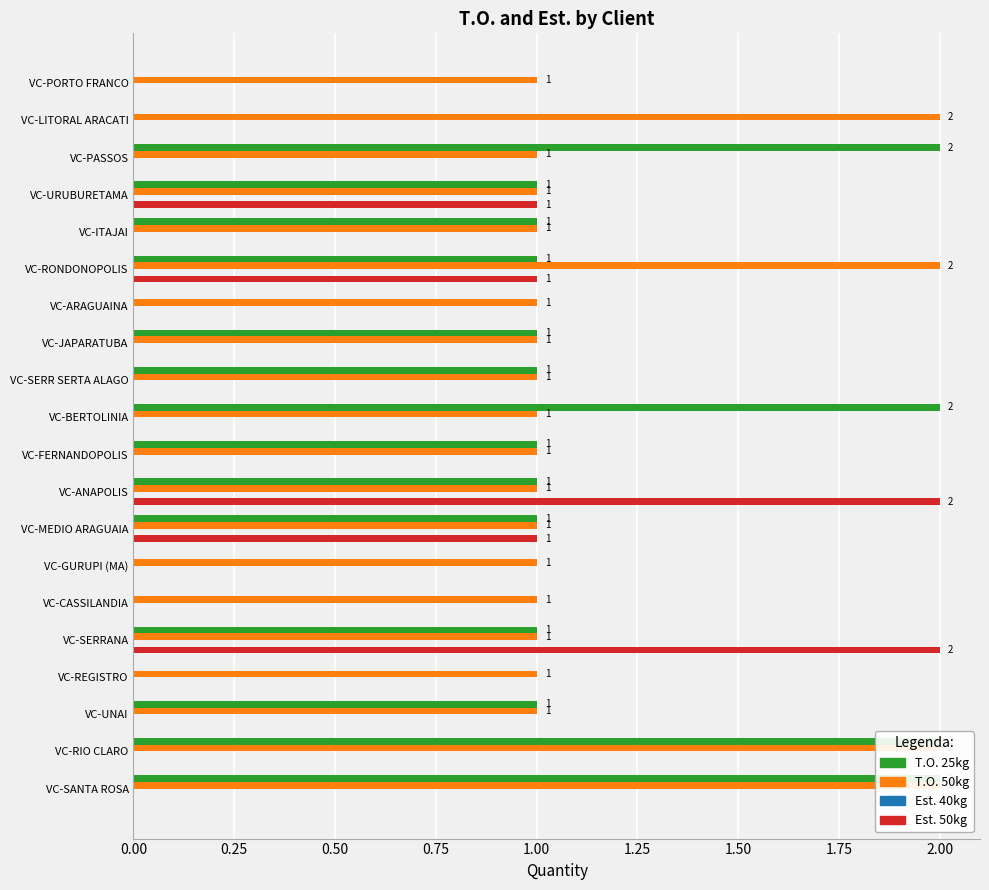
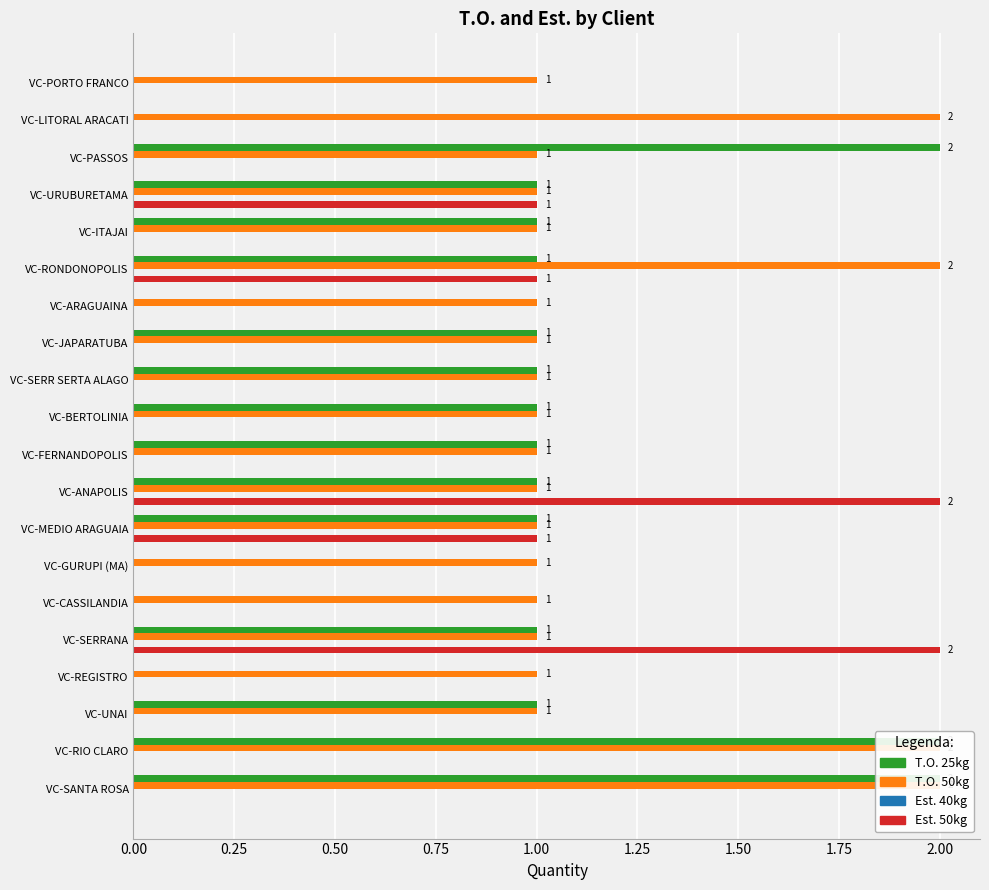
T.O. 25kg, VC-BERTOLINIA: 2 -> 1
